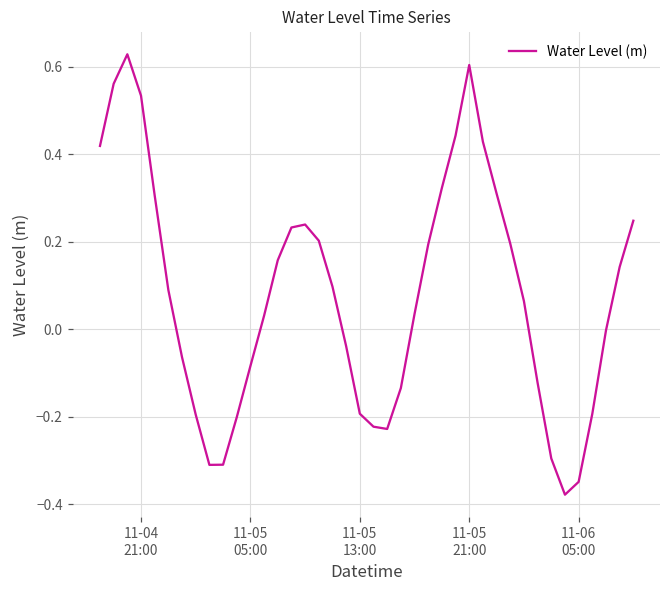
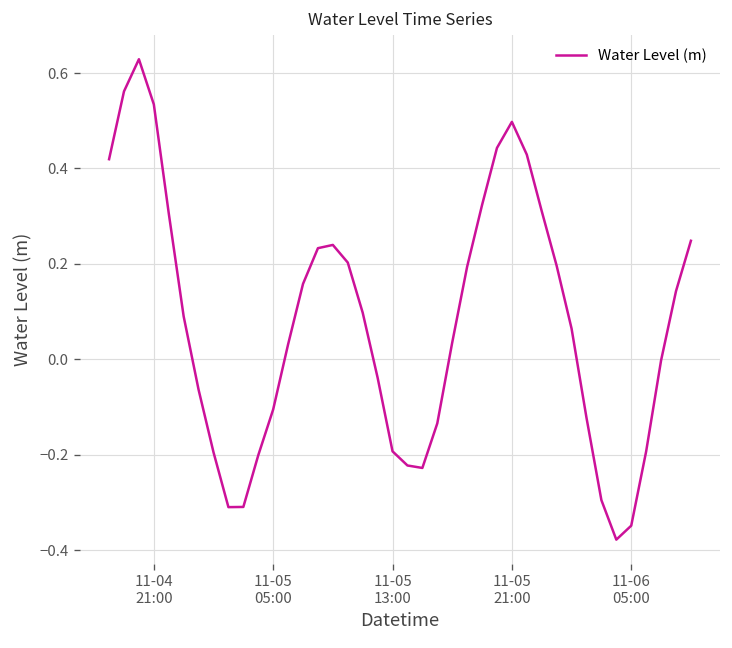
11-05 05:00: -0.08 -> -0.11
11-05 21:00: 0.60 -> 0.50
